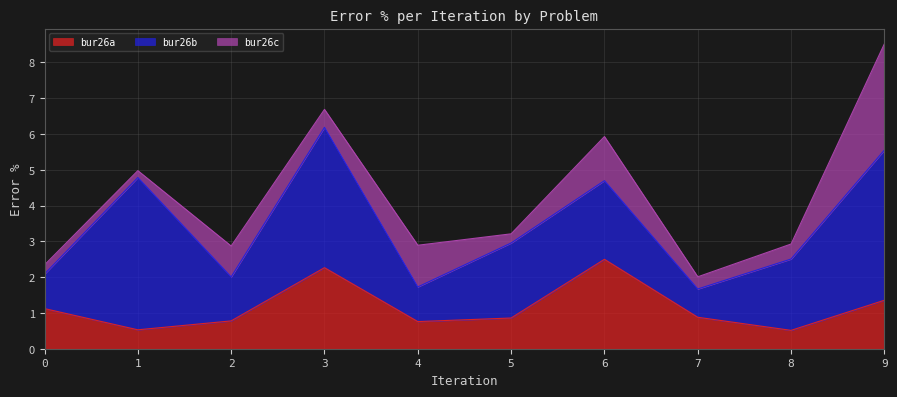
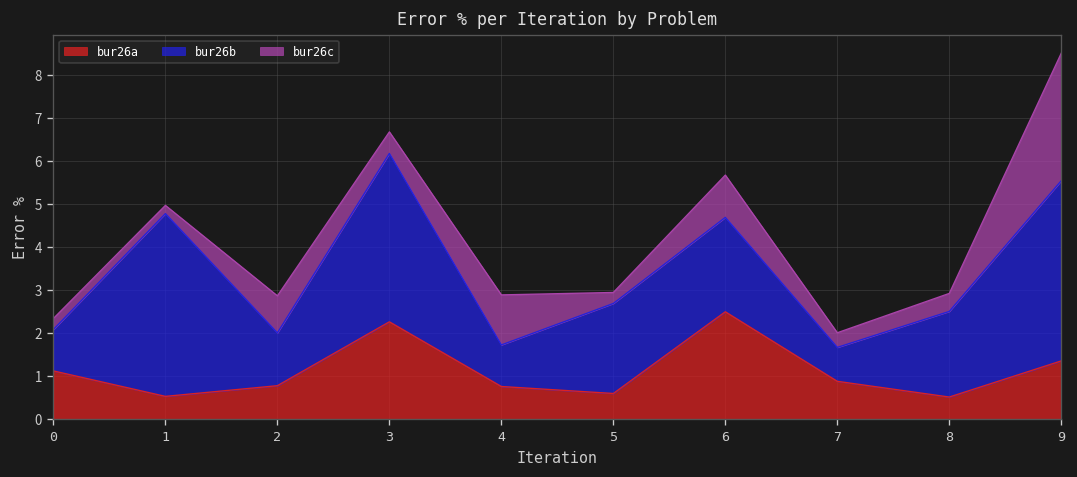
bur26a, 5: 0.9 -> 0.6
bur26c, 6: 1.2 -> 1.0
